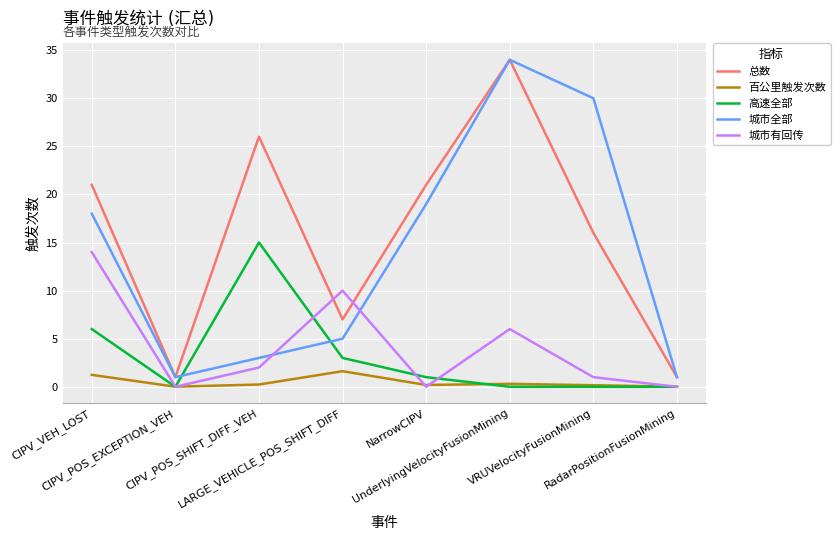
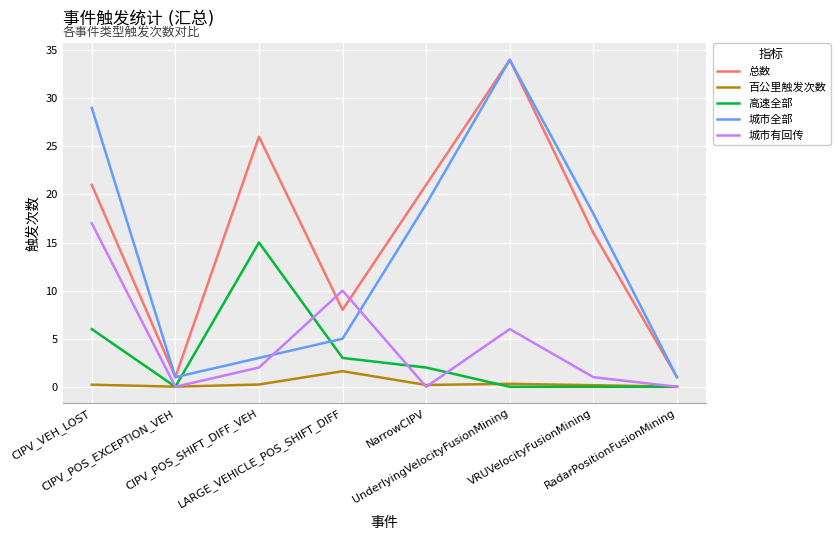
百公里触发次数, CIPV_VEH_LOST: 1 -> 0
城市全部, CIPV_VEH_LOST: 18 -> 29
城市有回传, CIPV_VEH_LOST: 14 -> 17
总数, LARGE_VEHICLE_POS_SHIFT_DIFF: 7 -> 8
高速全部, NarrowCIPV: 1 -> 2
城市全部, VRUVelocityFusionMining: 30 -> 18
